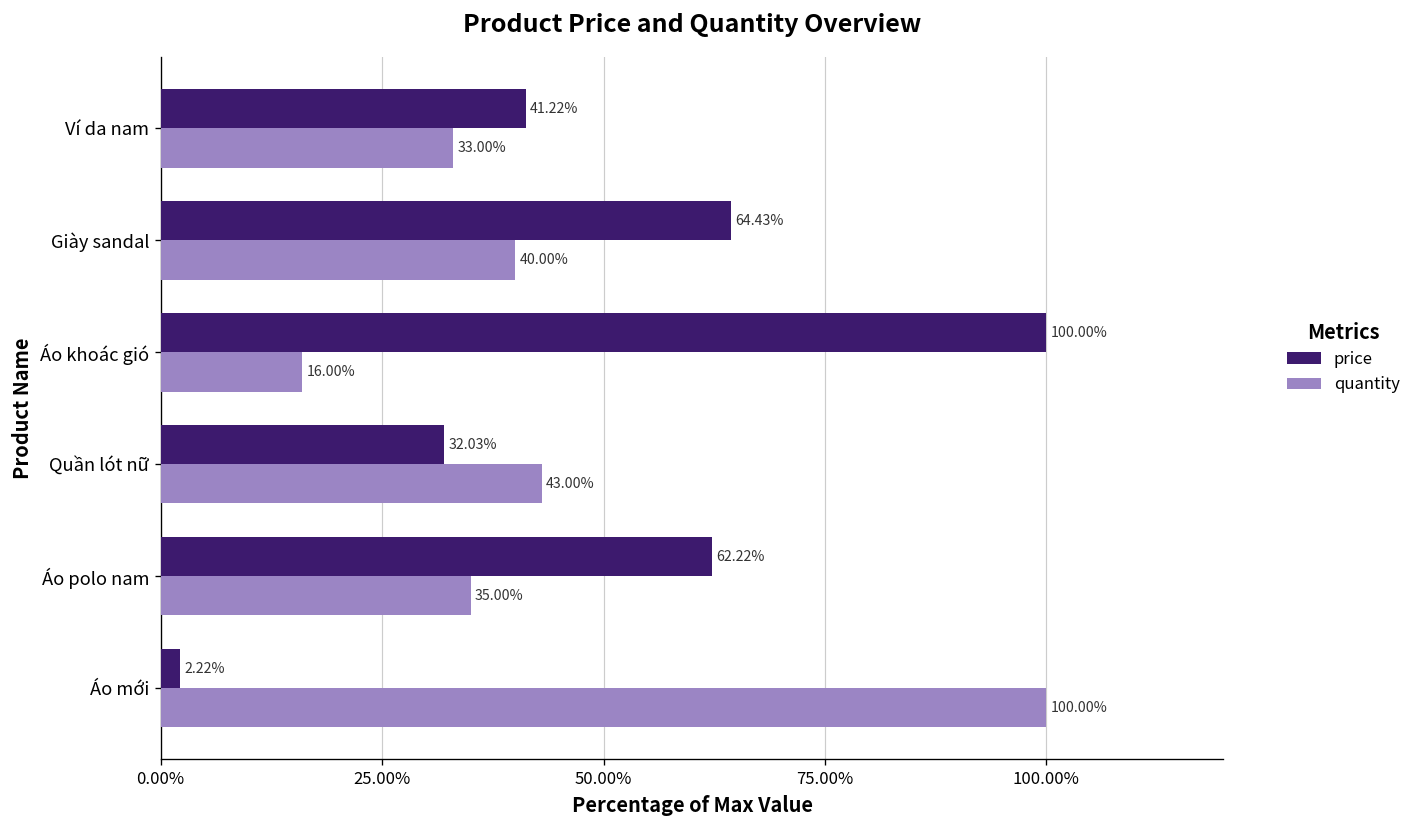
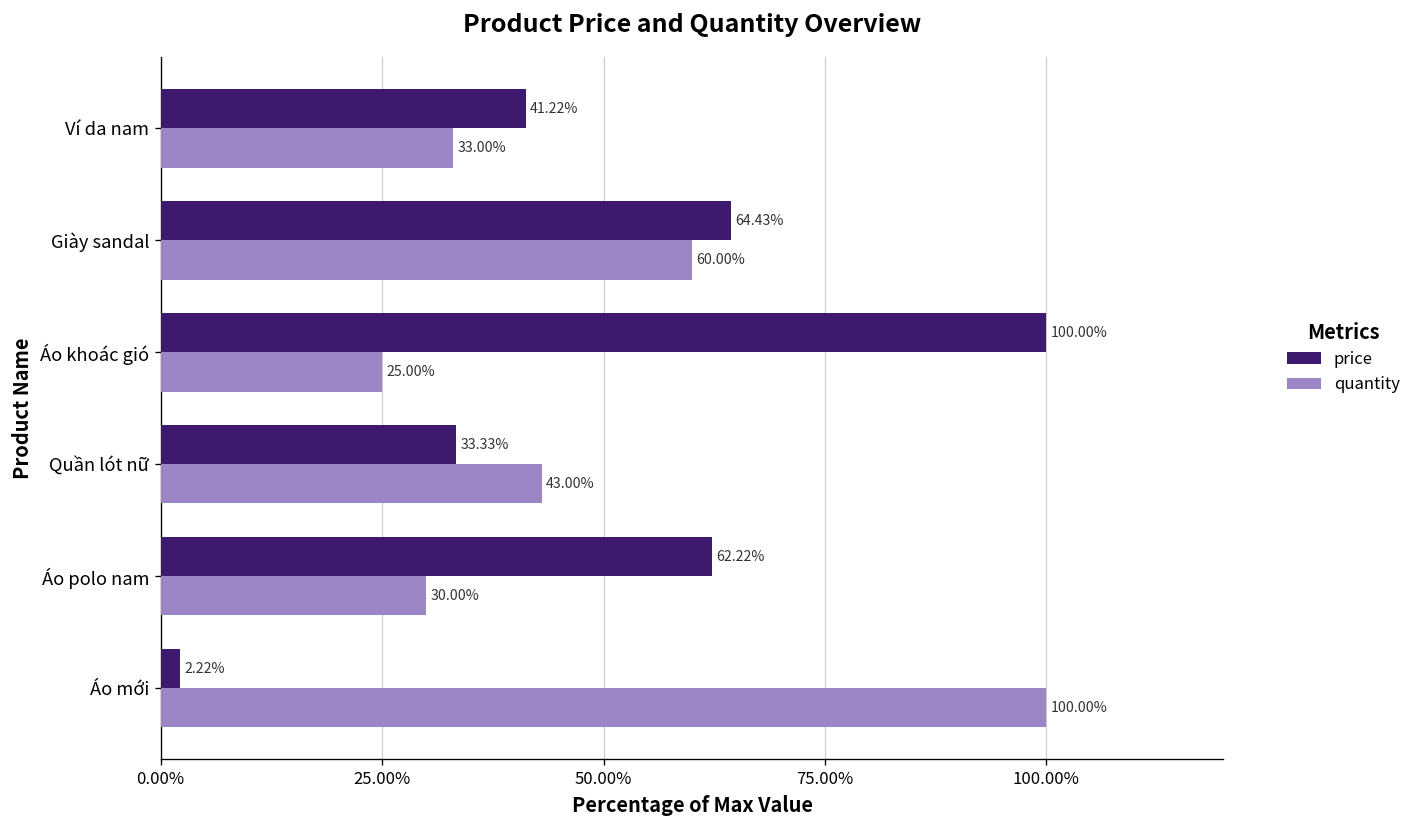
quantity, Giày sandal: 40.00% -> 60.00%
quantity, Áo khoác gió: 16.00% -> 25.00%
price, Quần lót nữ: 32.03% -> 33.33%
quantity, Áo polo nam: 35.00% -> 30.00%
